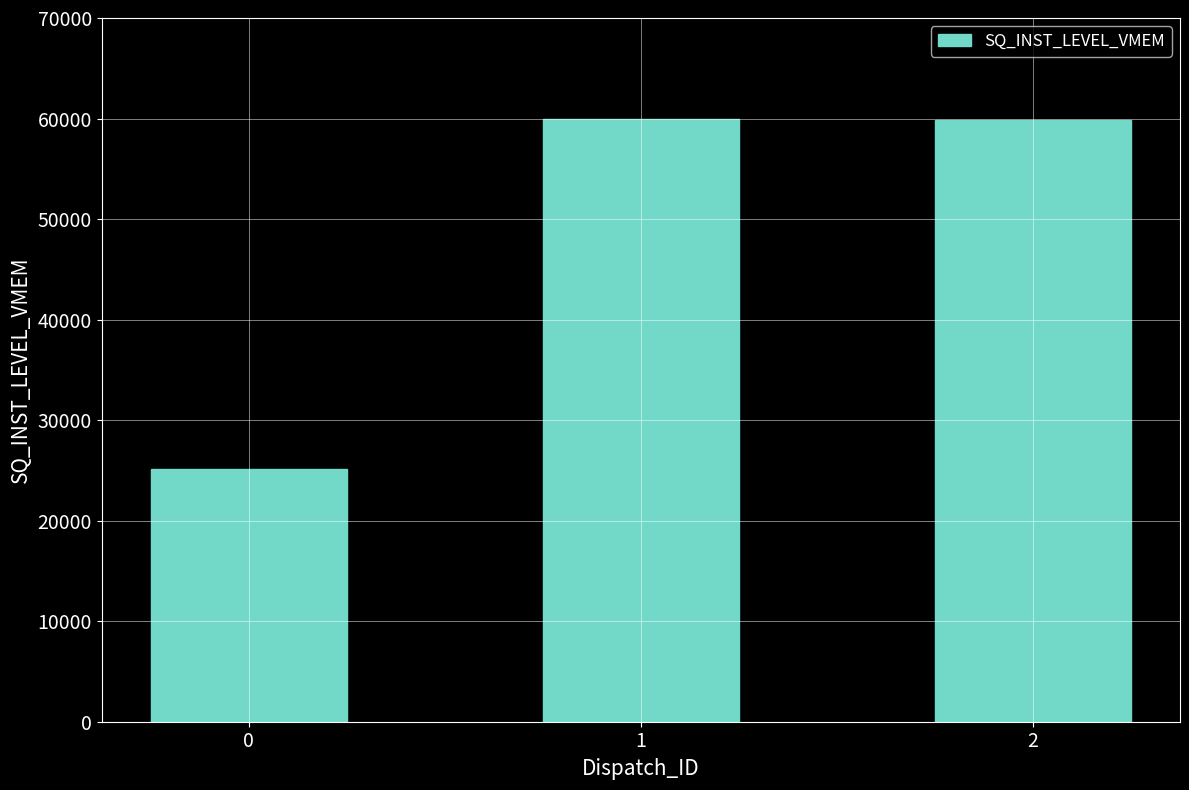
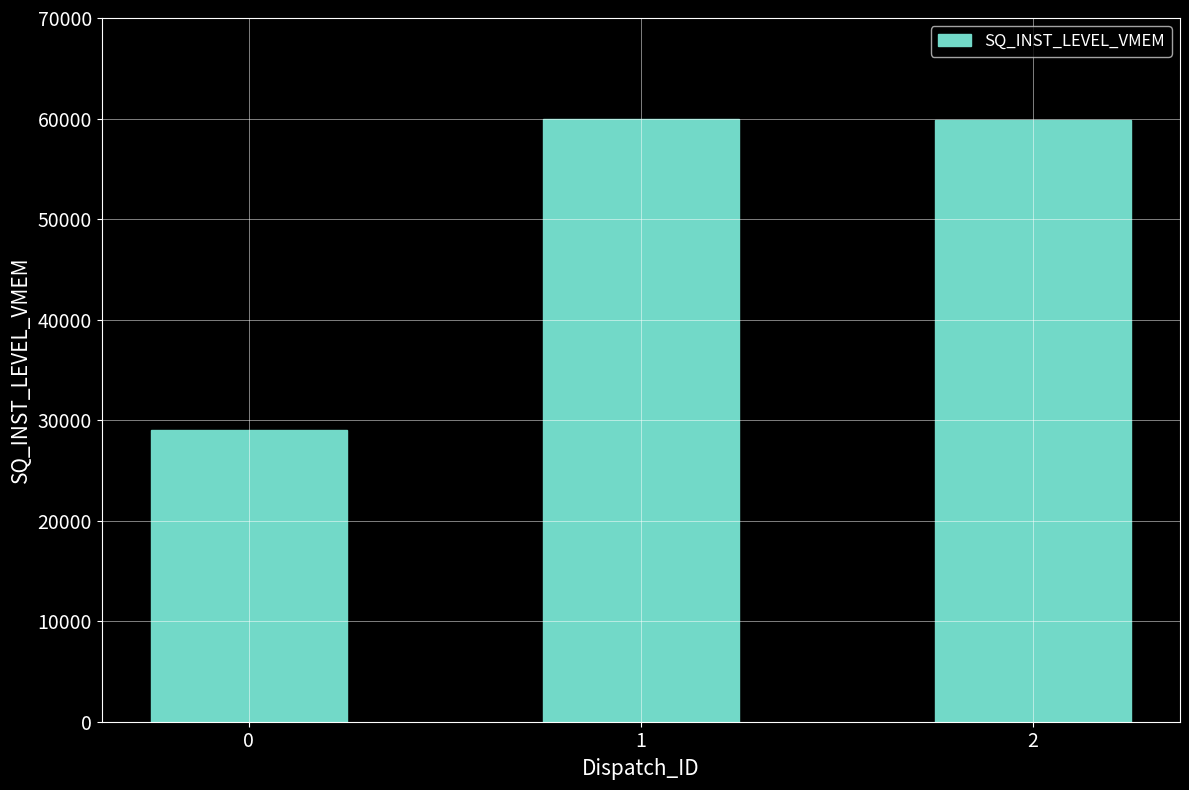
0: 25200 -> 29000
